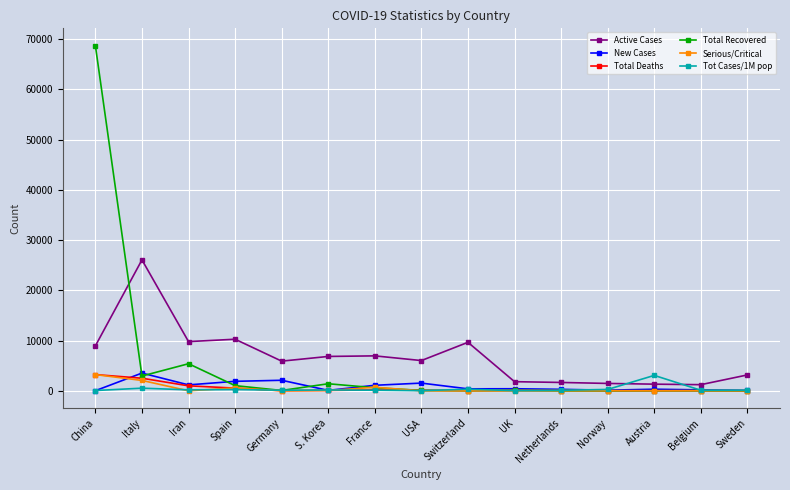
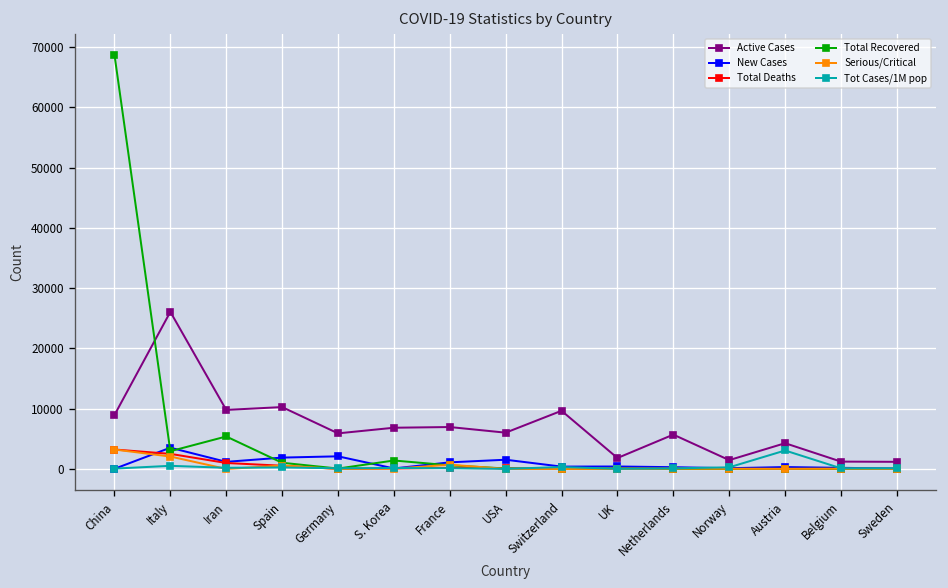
Active Cases, Netherlands: 2000 -> 6000
Active Cases, Austria: 1000 -> 4000
Active Cases, Sweden: 3000 -> 1000
